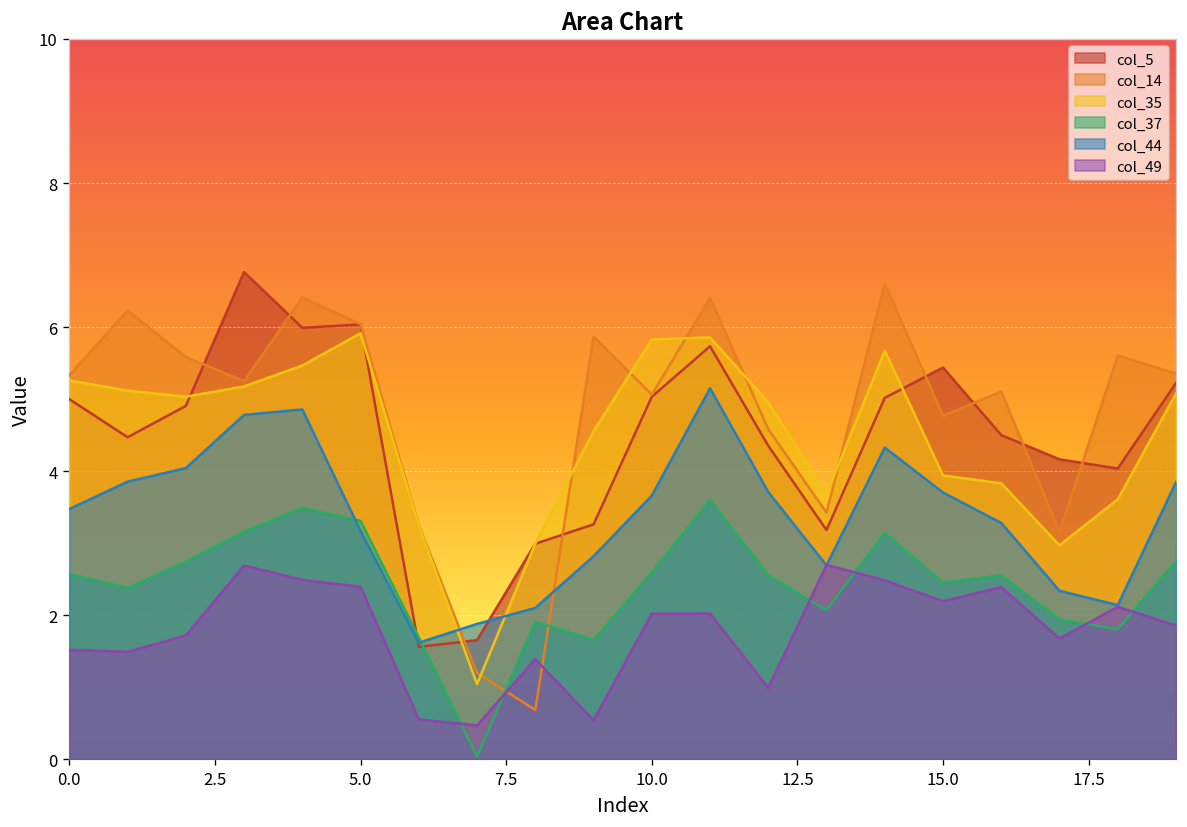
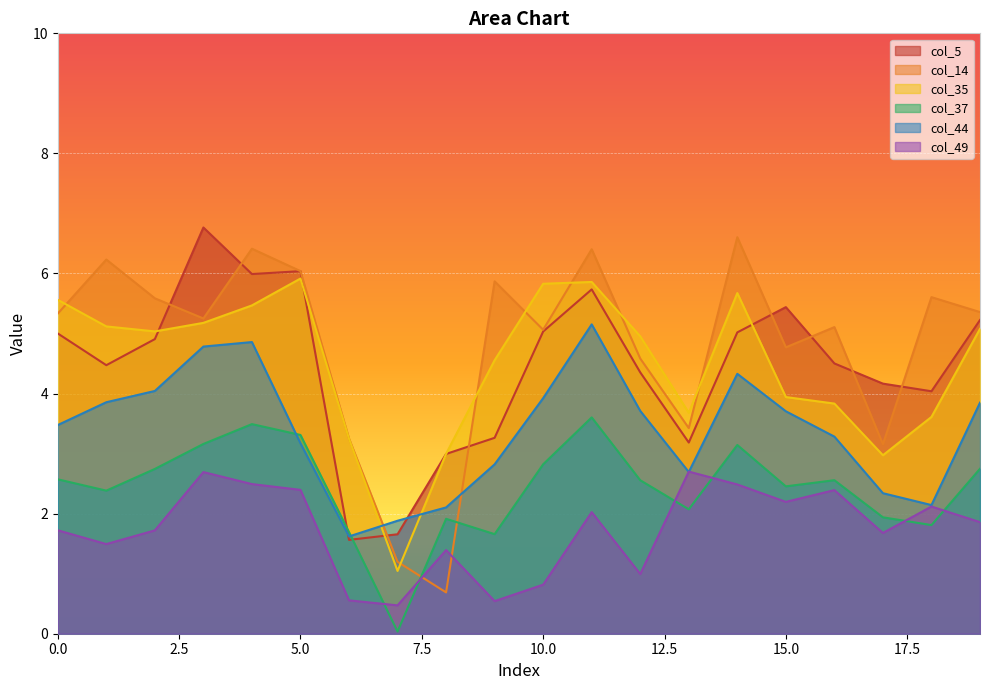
col_35, 0.0: 5.3 -> 5.6
col_49, 0.0: 1.5 -> 1.7
col_37, 10.0: 2.6 -> 2.8
col_44, 10.0: 3.7 -> 3.9
col_49, 10.0: 2.0 -> 0.8
